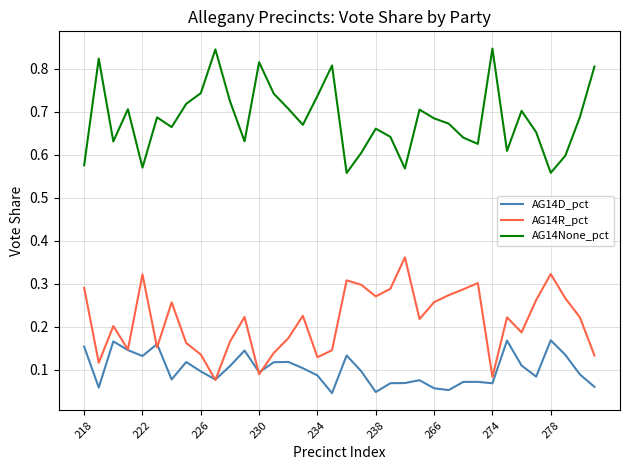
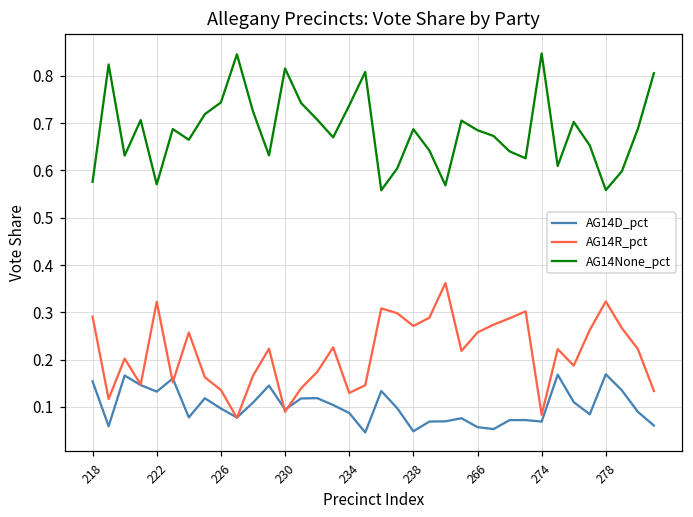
AG14None_pct, 238: 0.66 -> 0.69
